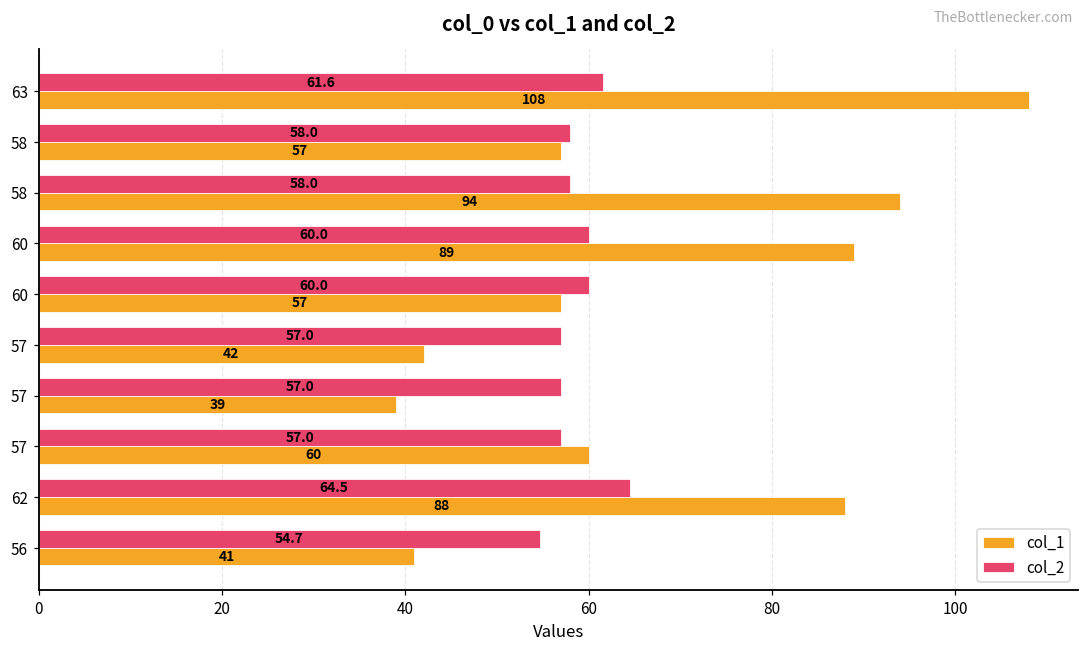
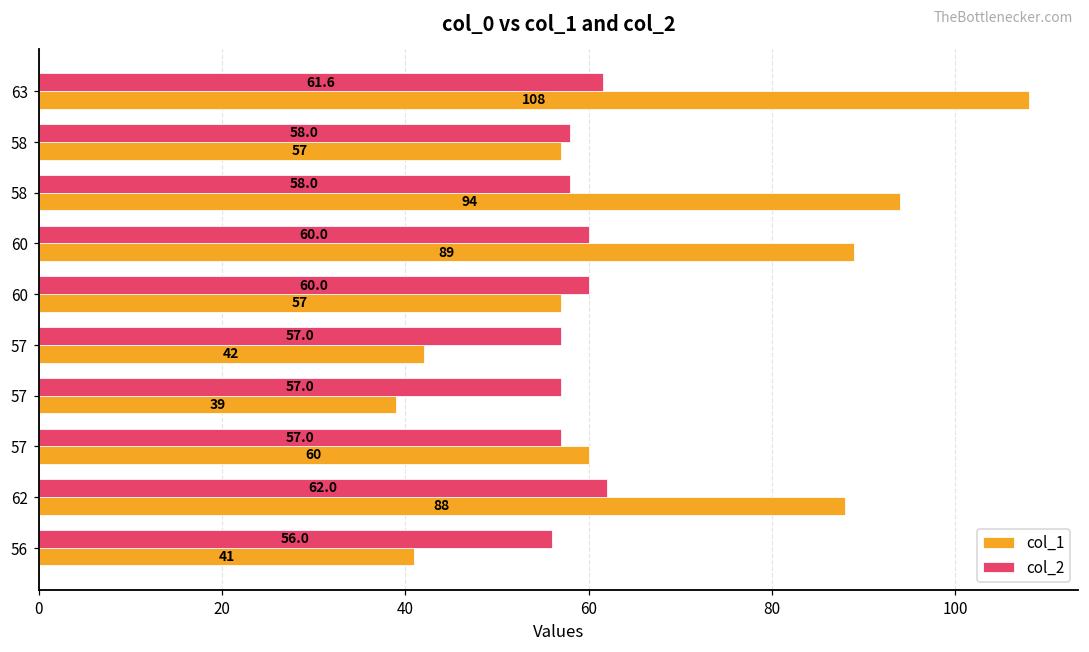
col_2, 62: 64.5 -> 62.0
col_2, 56: 54.7 -> 56.0
